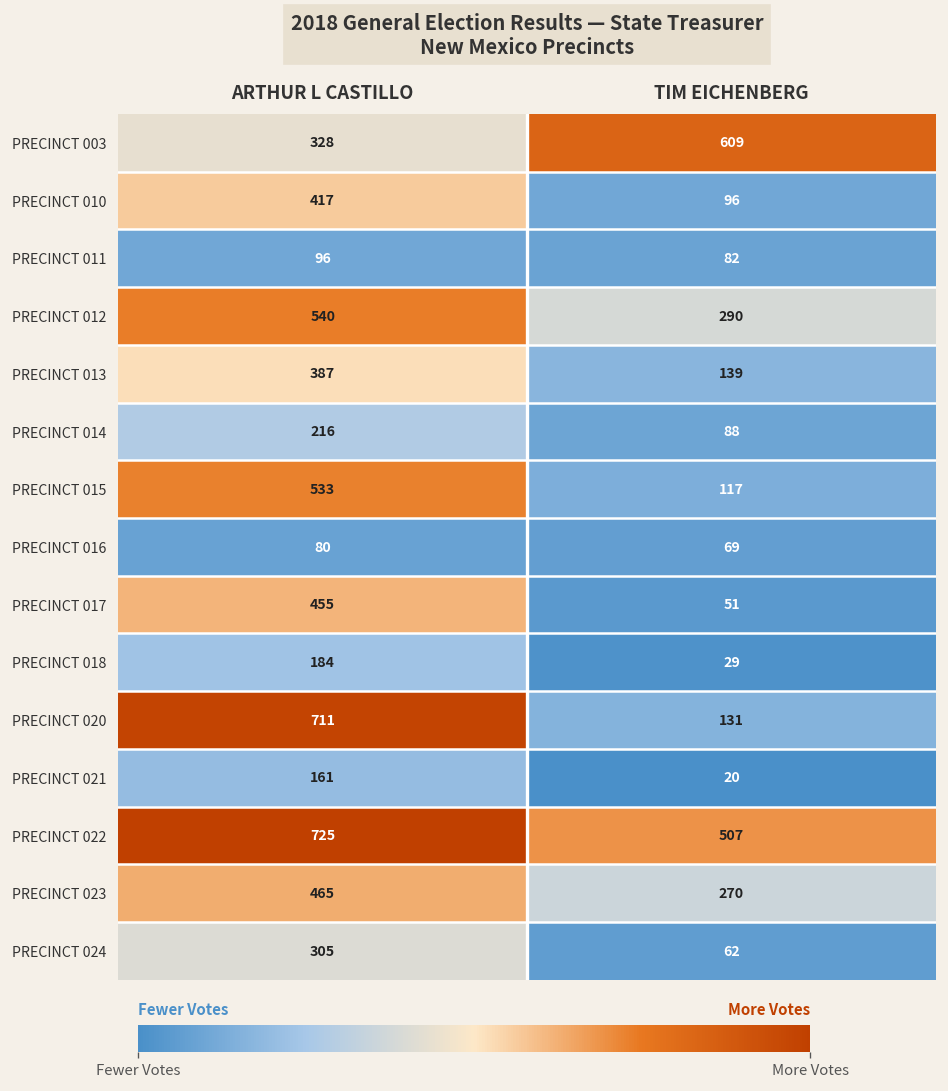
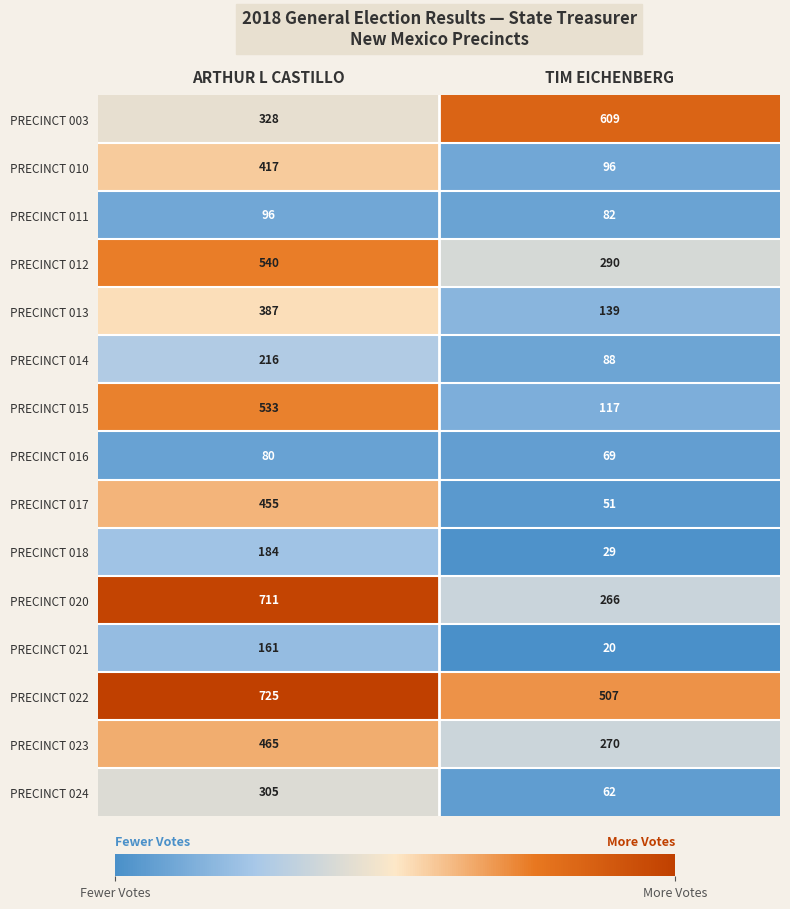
PRECINCT 020, TIM EICHENBERG: 131 -> 266
